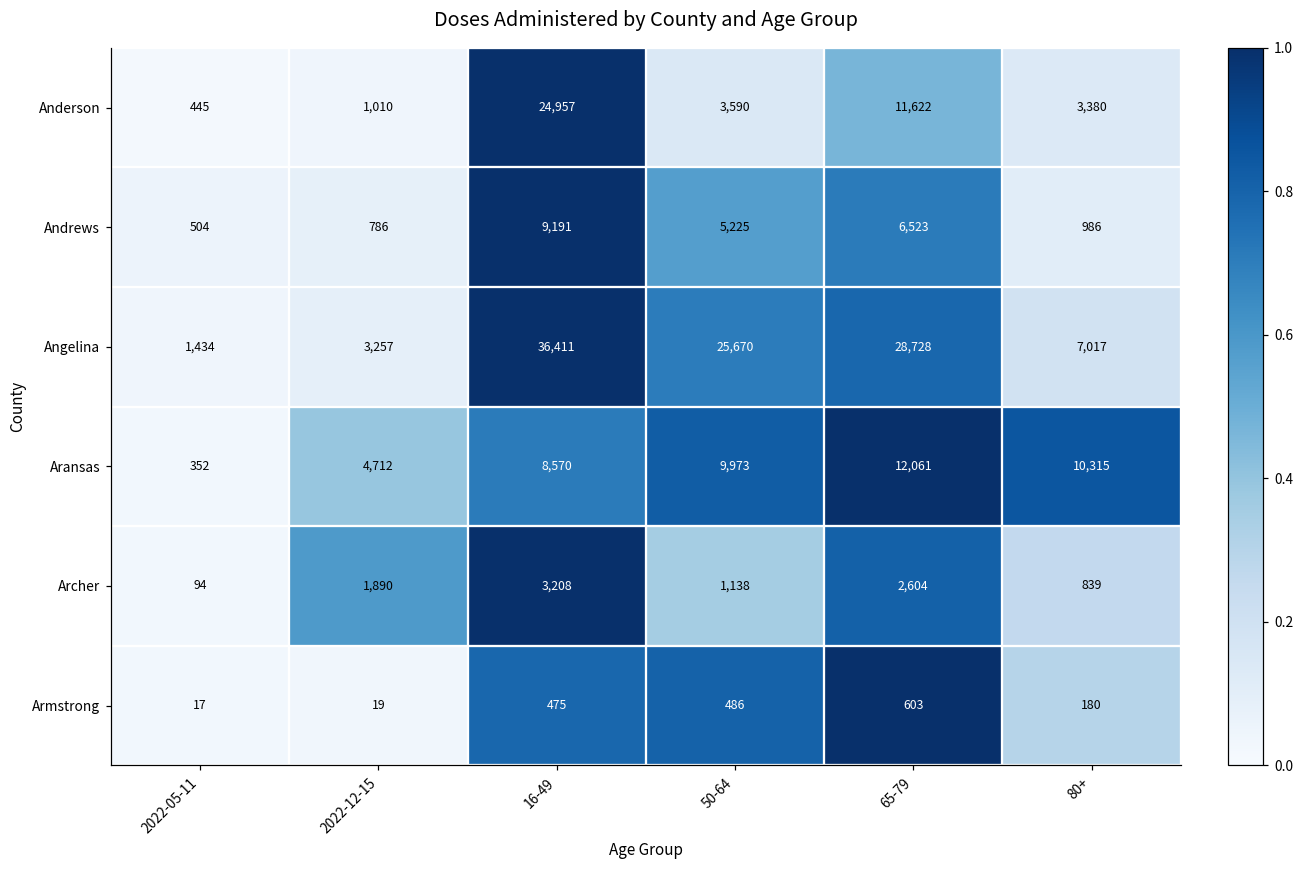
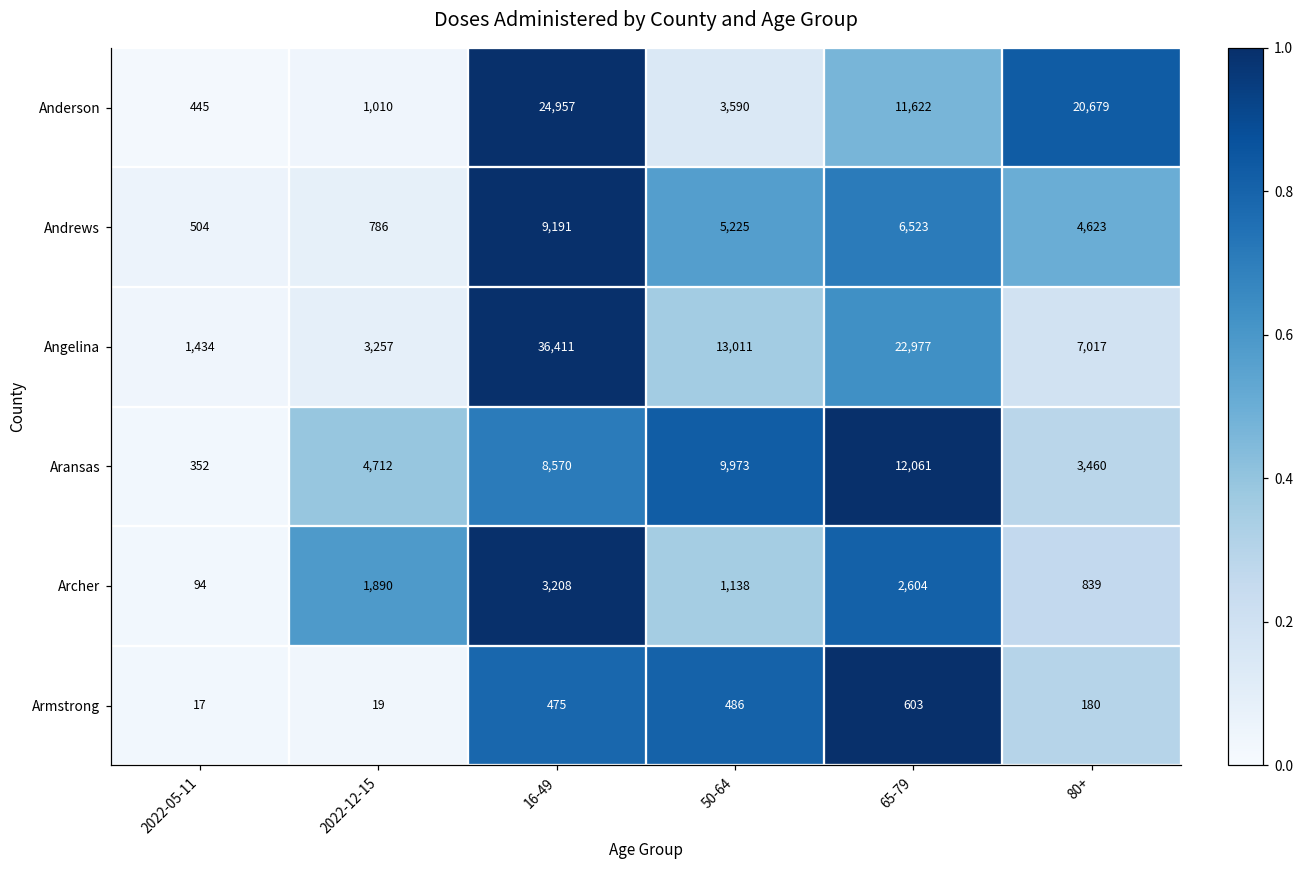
Anderson, 80+: 3,380 -> 20,679
Andrews, 80+: 986 -> 4,623
Angelina, 50-64: 25,670 -> 13,011
Angelina, 65-79: 28,728 -> 22,977
Aransas, 80+: 10,315 -> 3,460
